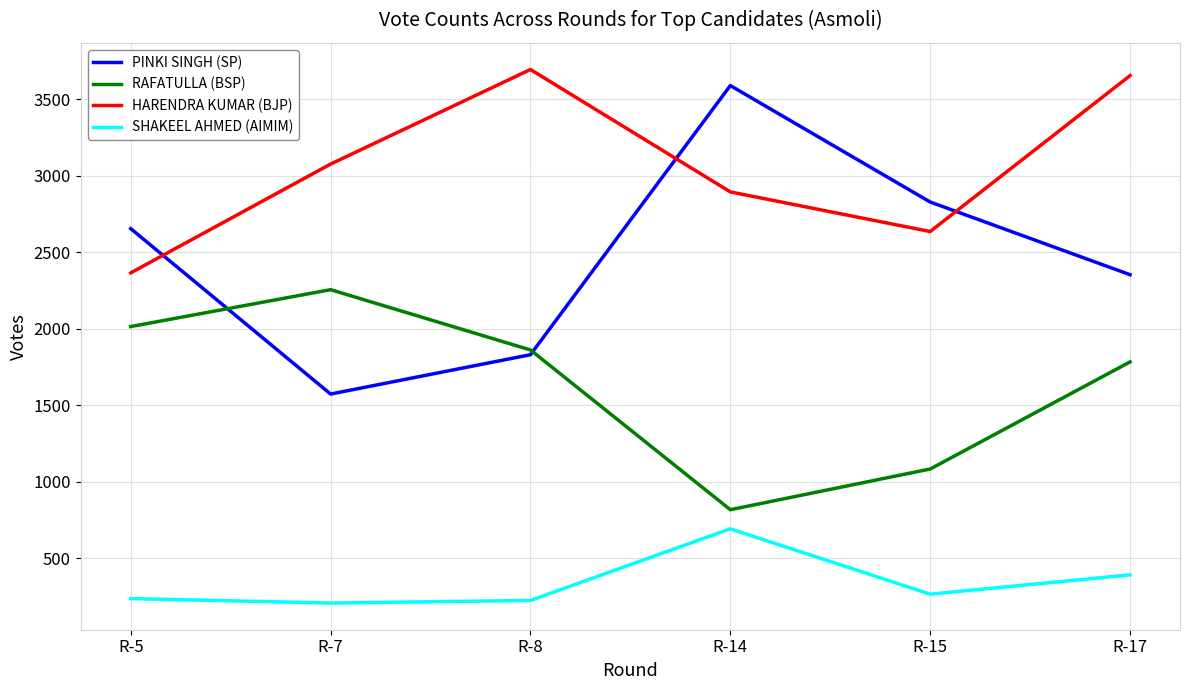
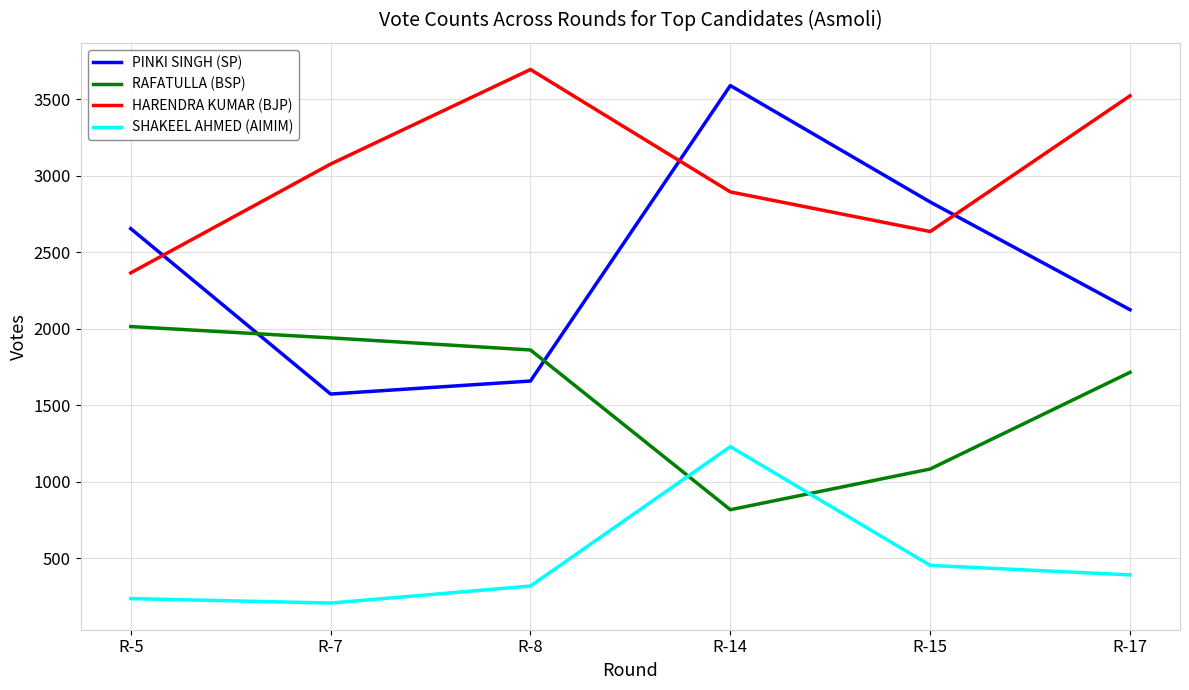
RAFATULLA (BSP), R-7: 2260 -> 1940
PINKI SINGH (SP), R-8: 1830 -> 1660
SHAKEEL AHMED (AIMIM), R-8: 230 -> 320
SHAKEEL AHMED (AIMIM), R-14: 690 -> 1230
SHAKEEL AHMED (AIMIM), R-15: 270 -> 450
PINKI SINGH (SP), R-17: 2350 -> 2130
RAFATULLA (BSP), R-17: 1780 -> 1720
HARENDRA KUMAR (BJP), R-17: 3660 -> 3520
